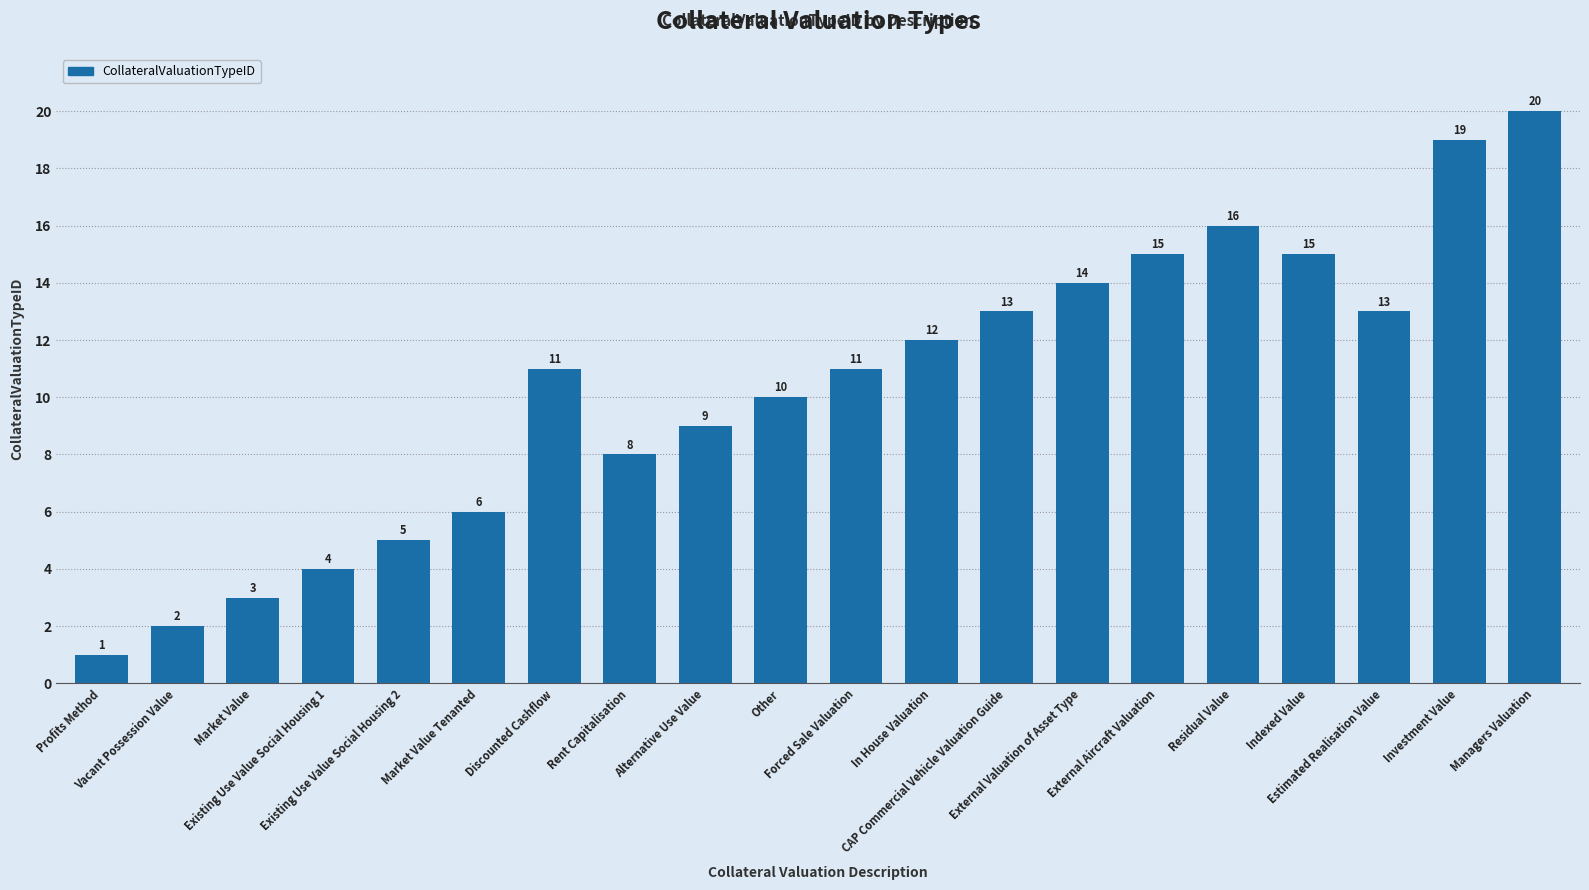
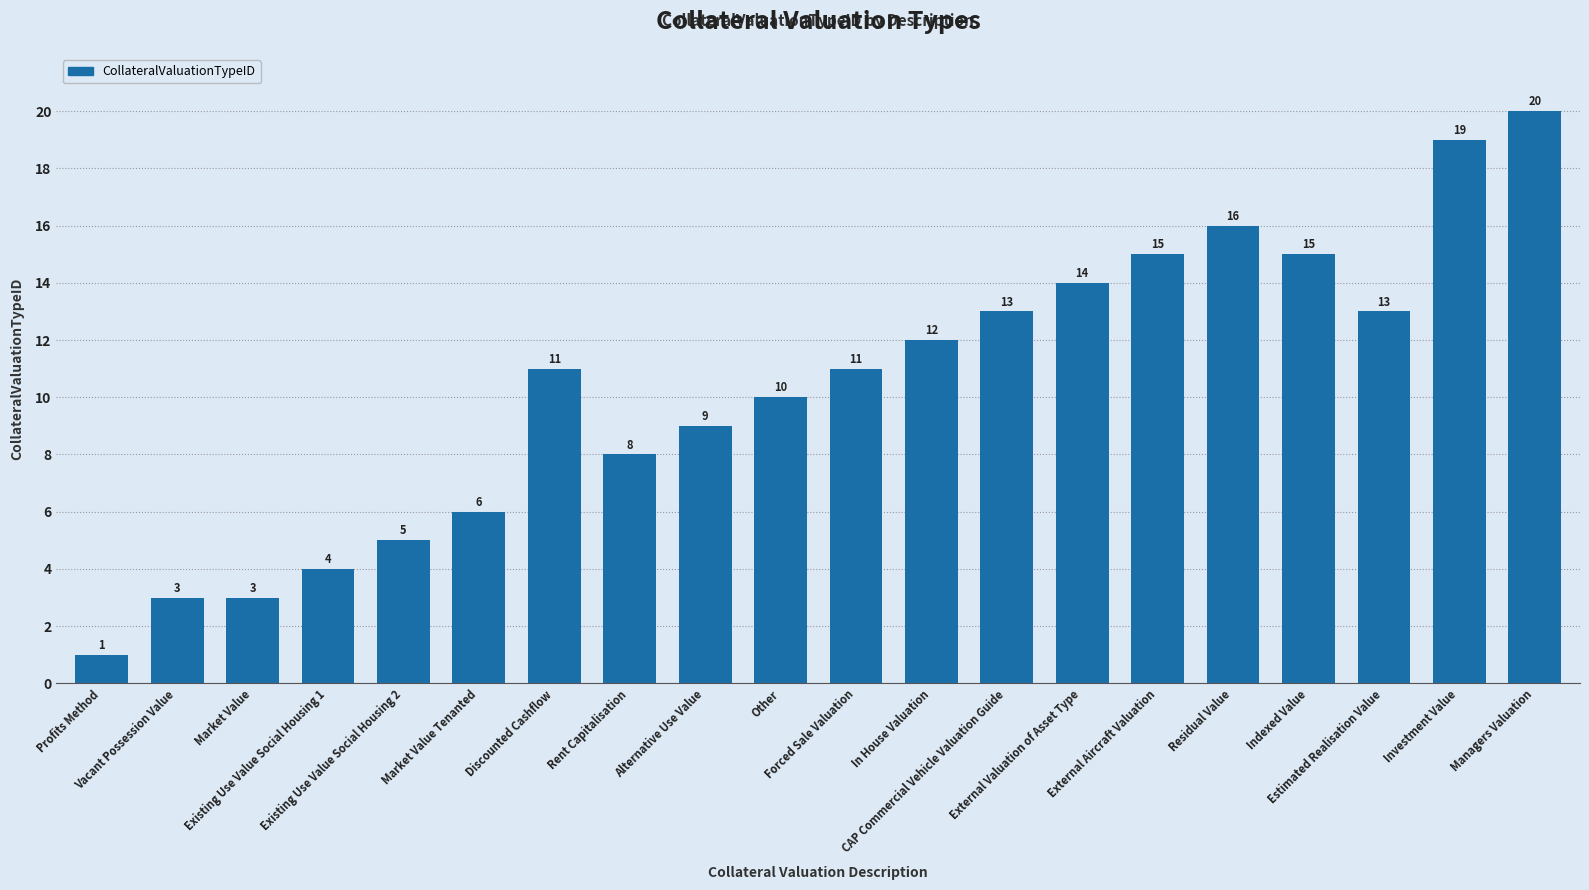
Vacant Possession Value: 2 -> 3
